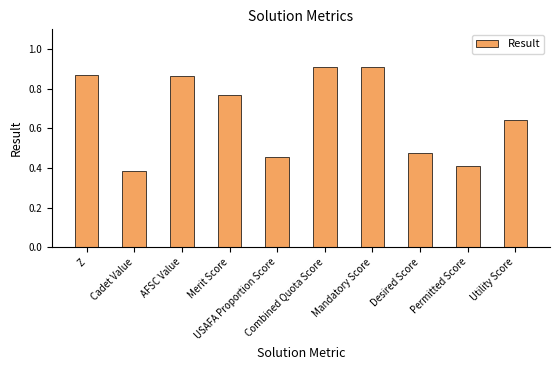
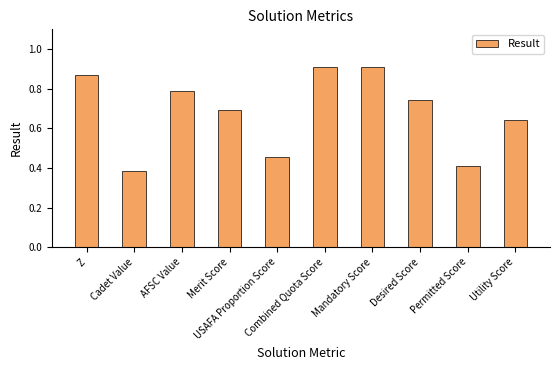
AFSC Value: 0.86 -> 0.79
Merit Score: 0.77 -> 0.69
Desired Score: 0.48 -> 0.75
